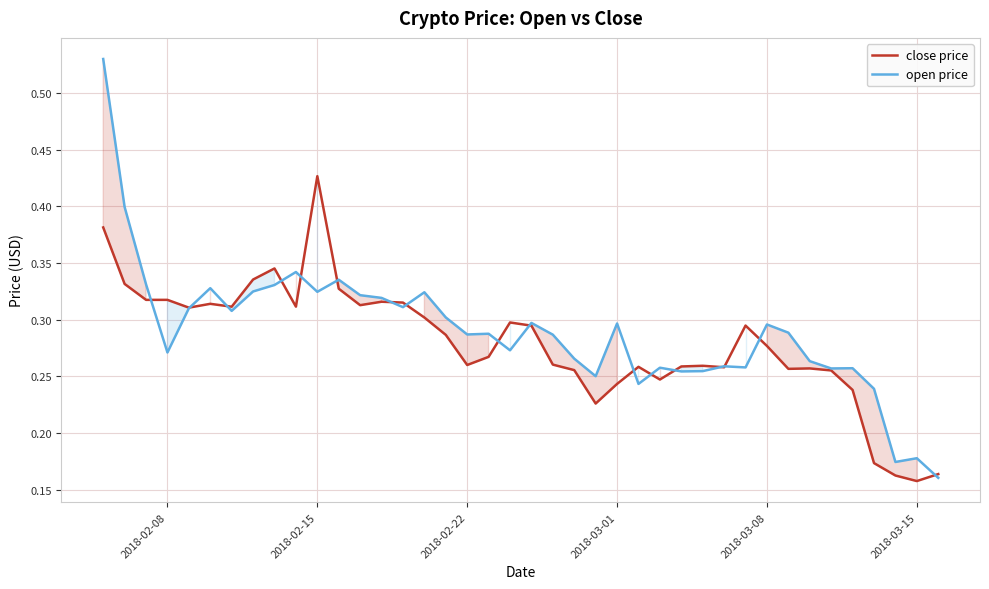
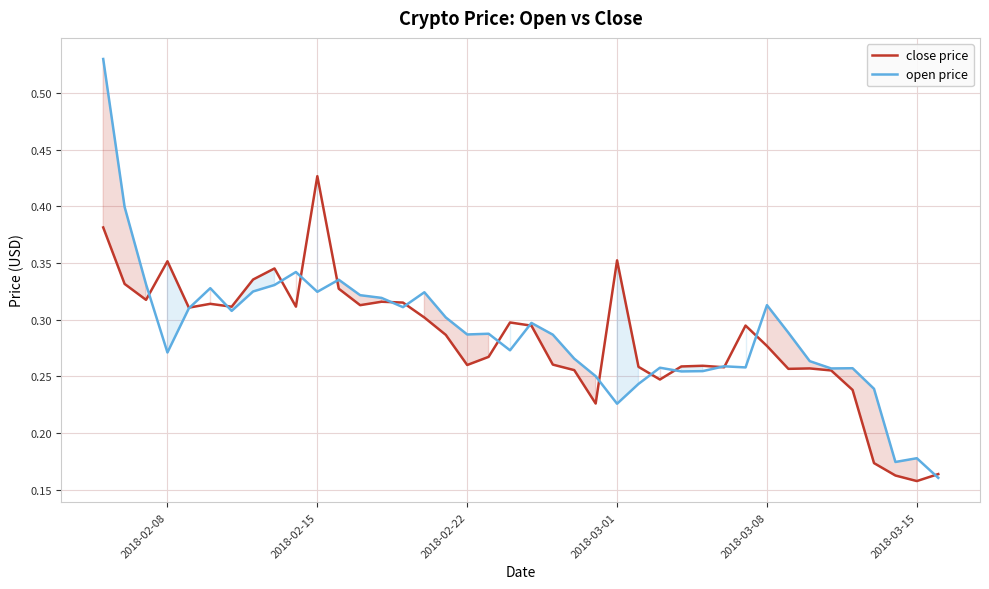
close price, 2018-02-08: 0.317 -> 0.352
close price, 2018-03-01: 0.243 -> 0.352
open price, 2018-03-01: 0.297 -> 0.226
open price, 2018-03-08: 0.296 -> 0.313
